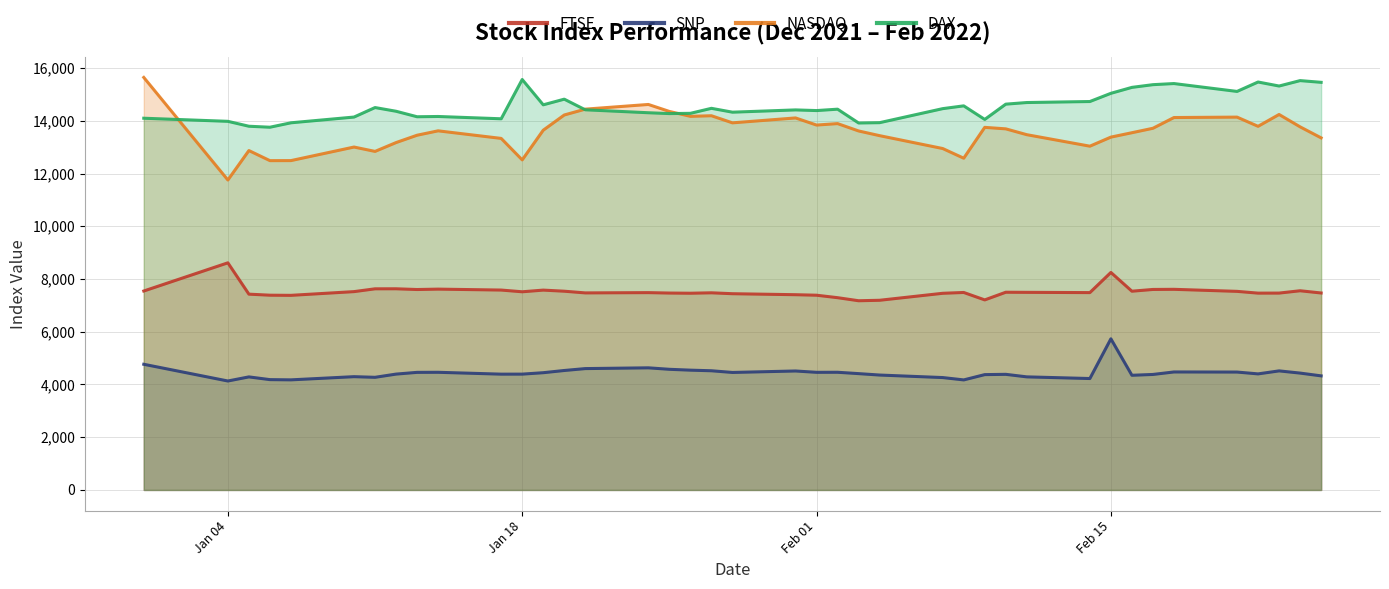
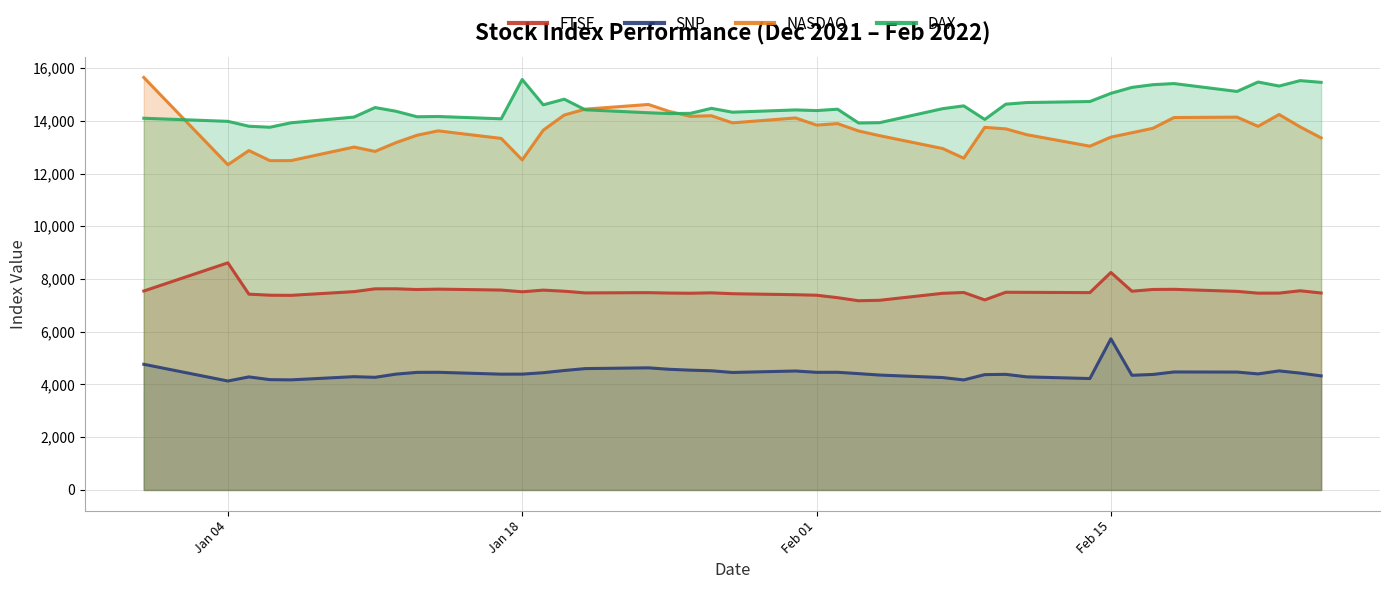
NASDAQ, Jan 04: 11,800 -> 12,300
